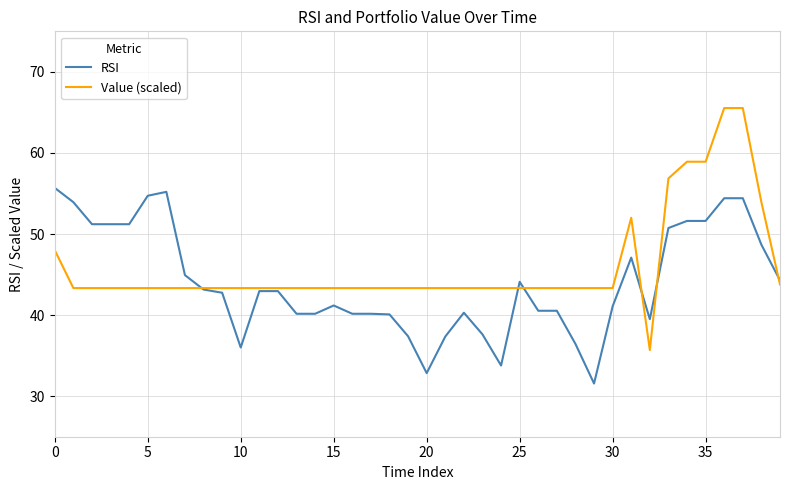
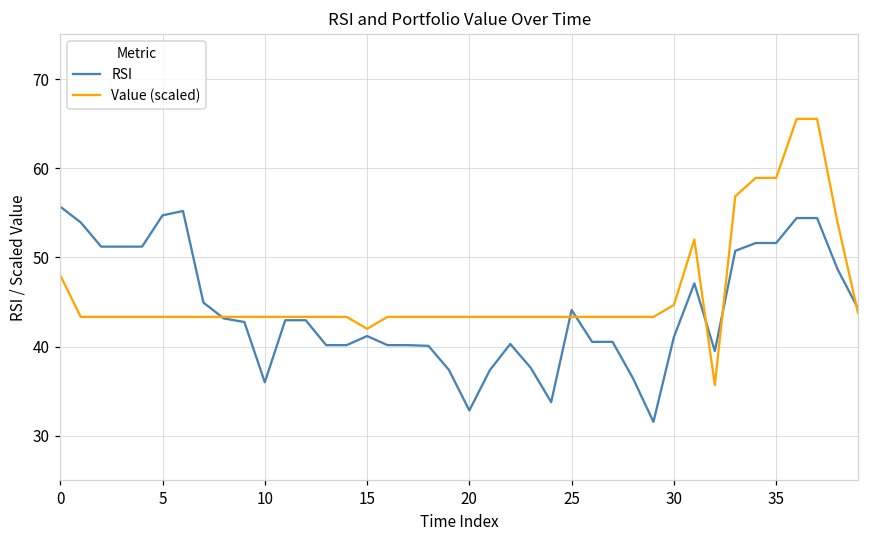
Value (scaled), 15: 43 -> 42
Value (scaled), 30: 43 -> 45
